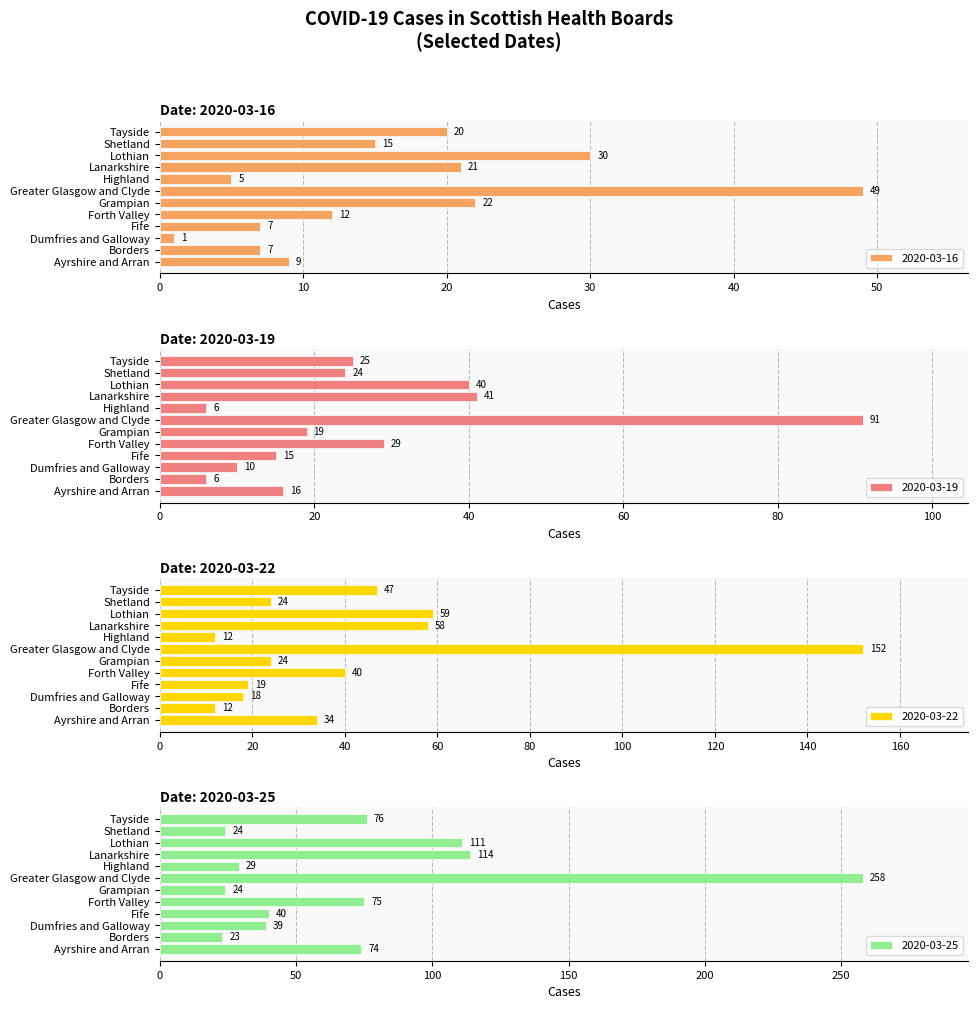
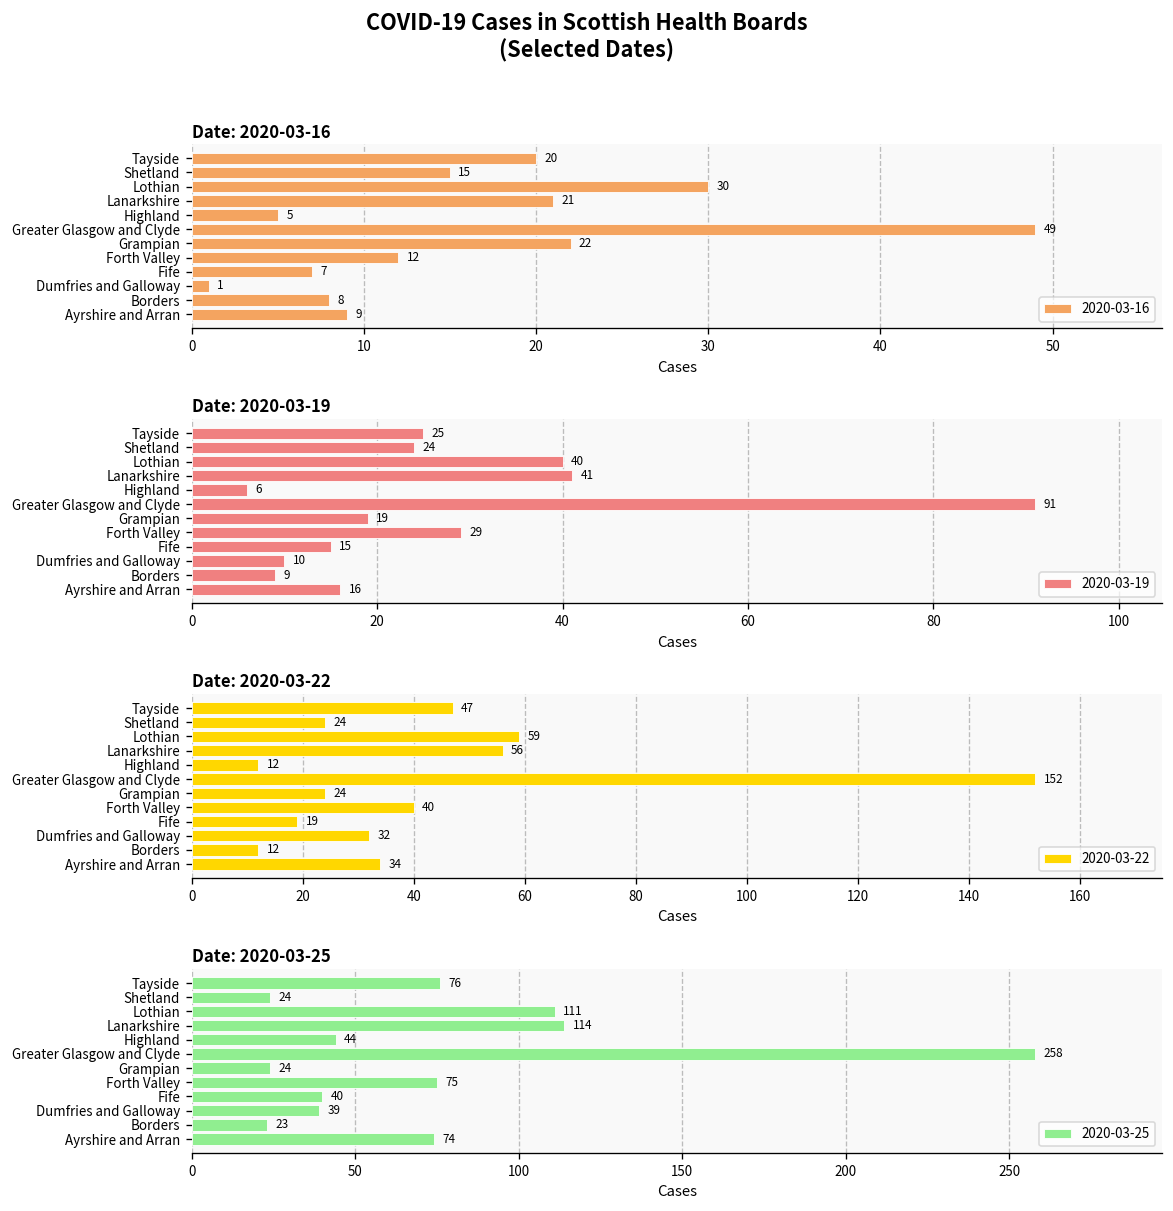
Date: 2020-03-16, Borders: 7 -> 8
Date: 2020-03-19, Borders: 6 -> 9
Date: 2020-03-22, Lanarkshire: 58 -> 56
Date: 2020-03-22, Dumfries and Galloway: 18 -> 32
Date: 2020-03-25, Highland: 29 -> 44
